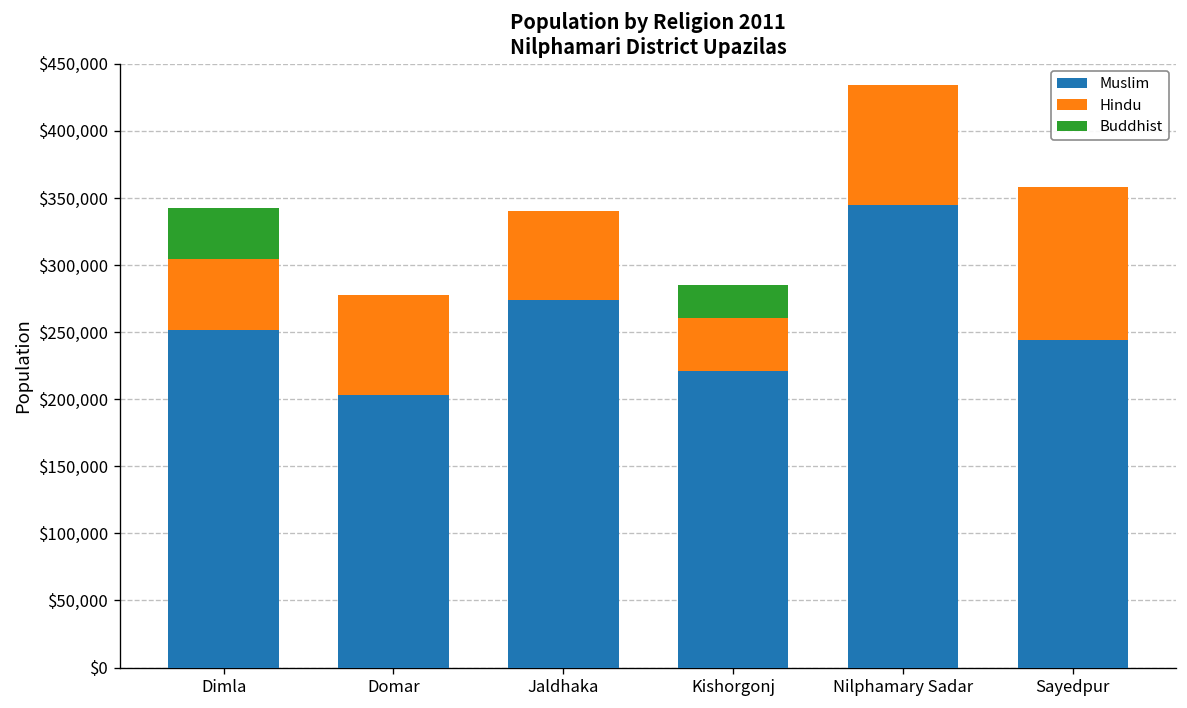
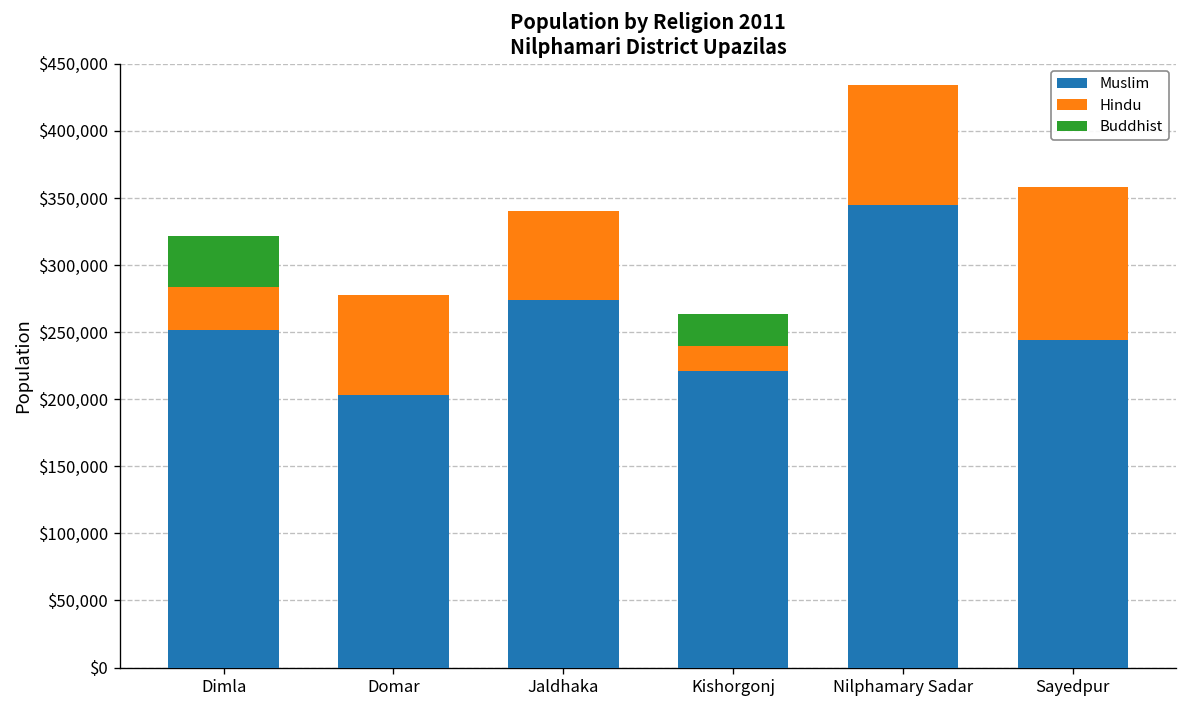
Hindu, Dimla: $52,000 -> $31,000
Hindu, Kishorgonj: $40,000 -> $19,000
